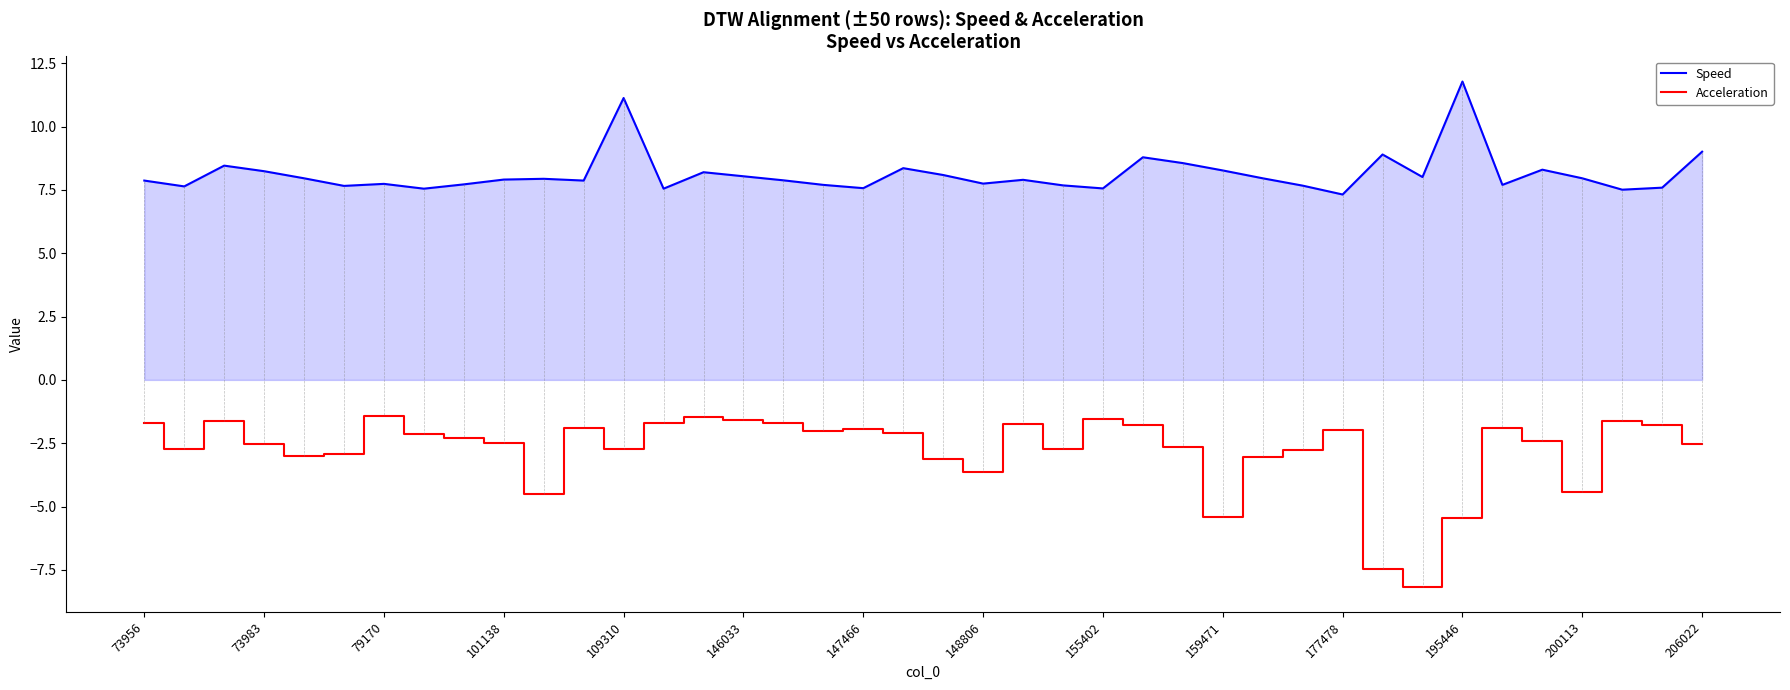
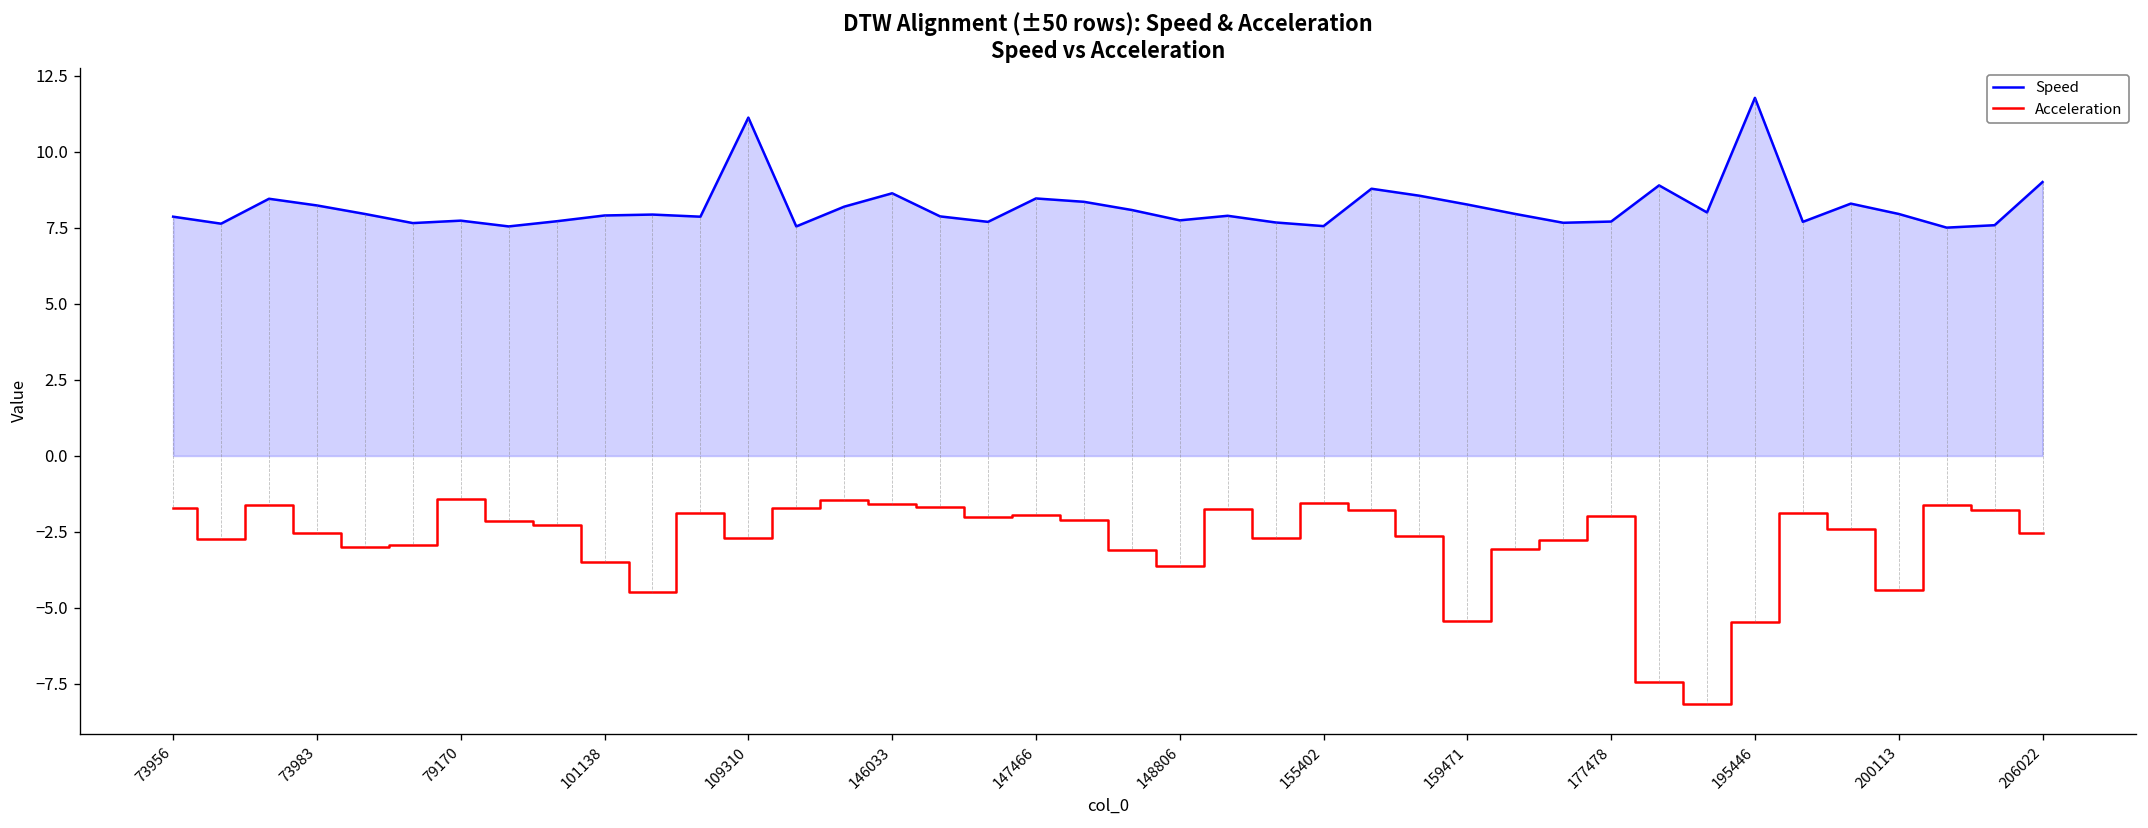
Acceleration, 101138: -2.5 -> -3.5
Speed, 146033: 8.0 -> 8.6
Speed, 147466: 7.6 -> 8.5
Speed, 177478: 7.3 -> 7.7
